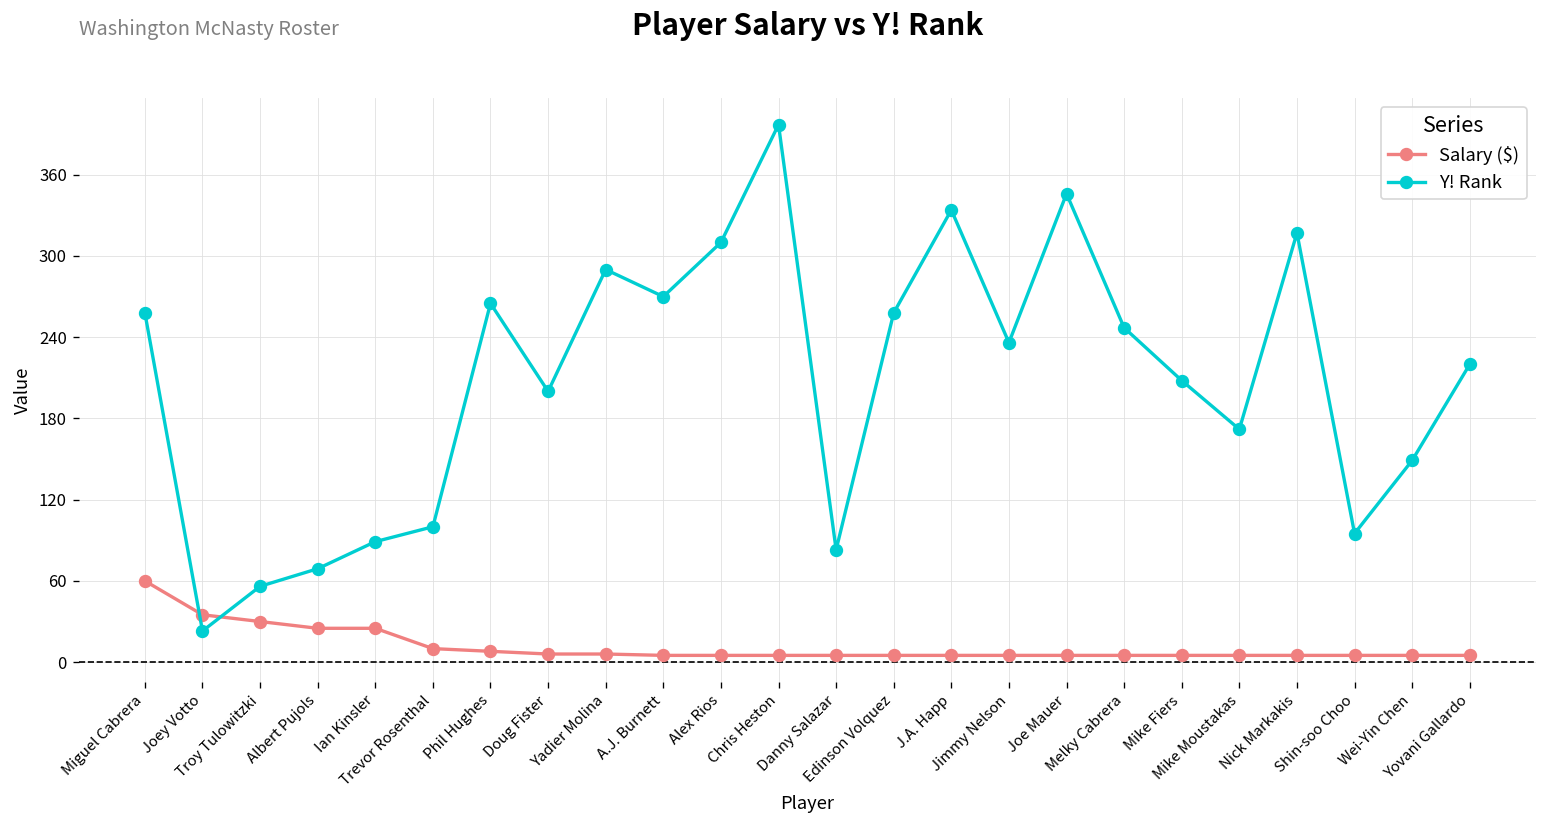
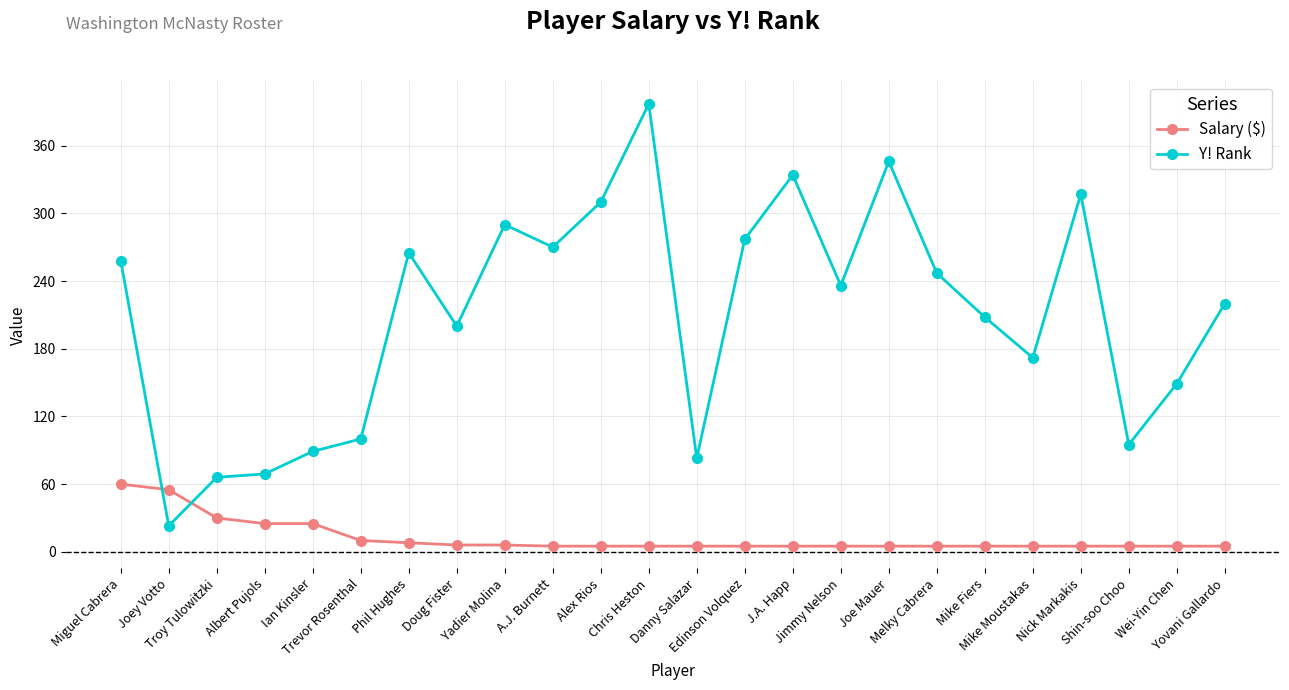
Salary ($), Joey Votto: 35 -> 55
Y! Rank, Troy Tulowitzki: 56 -> 66
Y! Rank, Edinson Volquez: 258 -> 277
